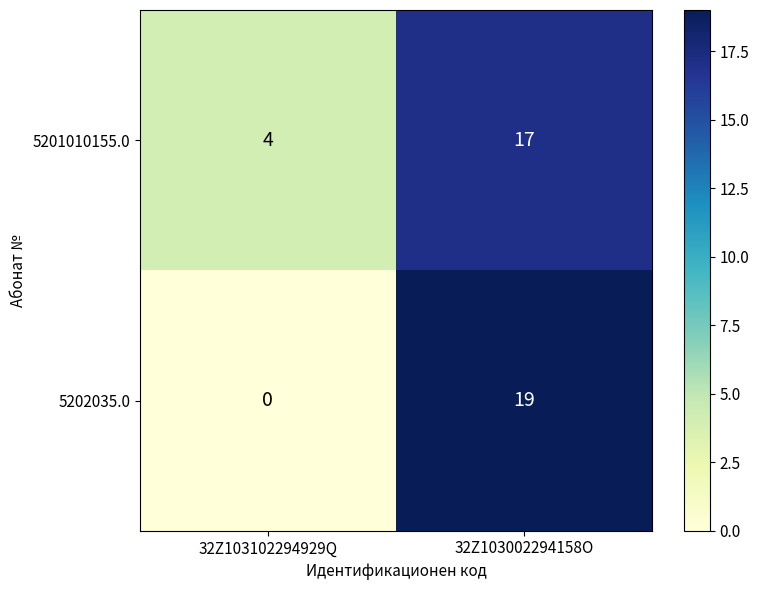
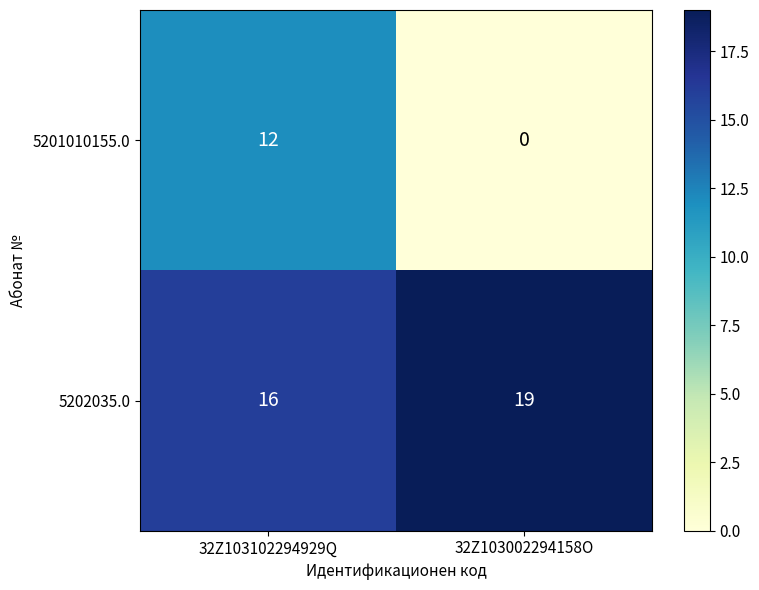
5201010155.0, 32Z103102294929Q: 4 -> 12
5201010155.0, 32Z103002294158O: 17 -> 0
5202035.0, 32Z103102294929Q: 0 -> 16
